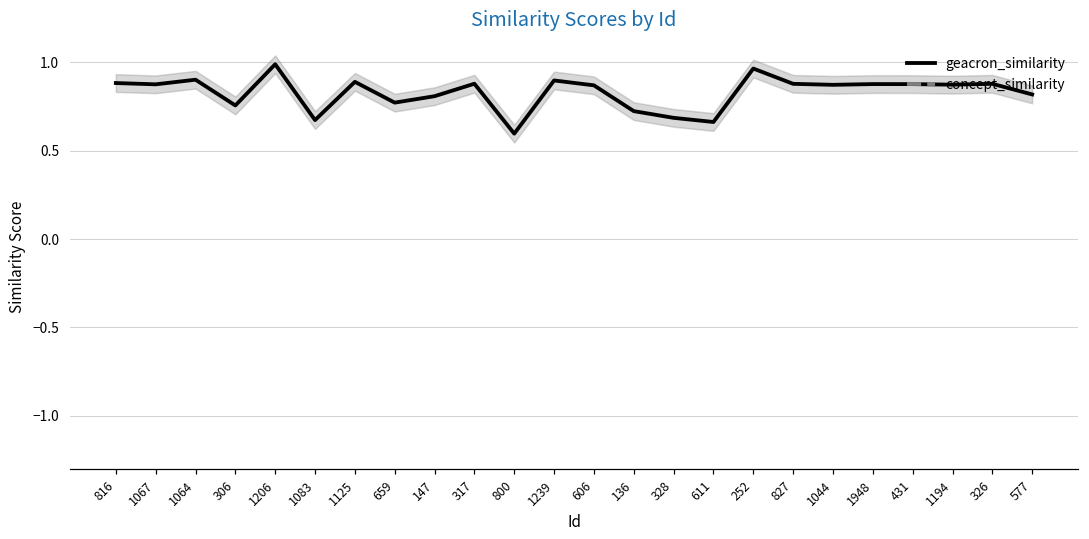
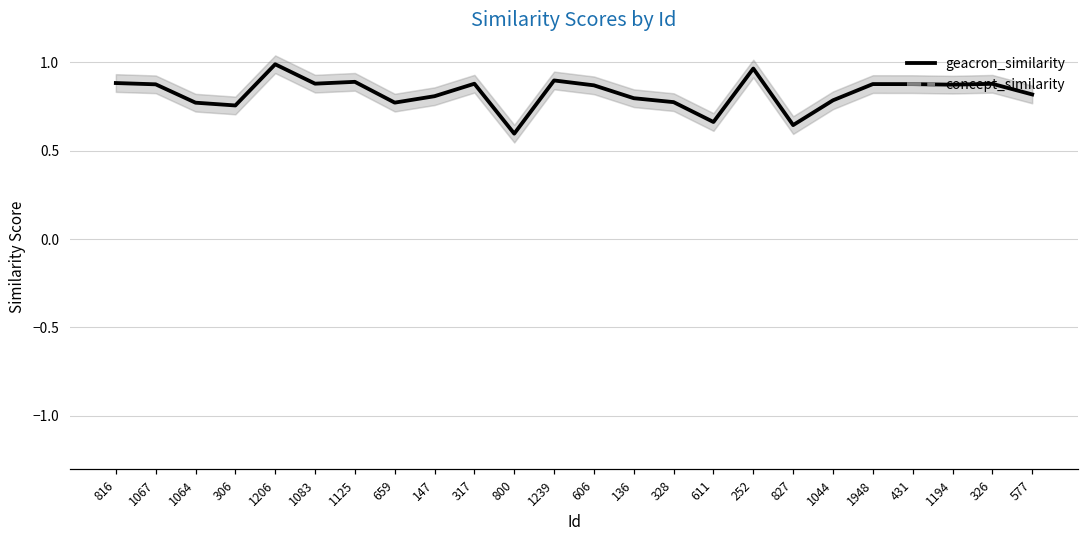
geacron_similarity, 1064: 0.90 -> 0.77
geacron_similarity, 1083: 0.67 -> 0.88
geacron_similarity, 136: 0.72 -> 0.80
geacron_similarity, 328: 0.69 -> 0.78
geacron_similarity, 827: 0.88 -> 0.65
geacron_similarity, 1044: 0.87 -> 0.79
